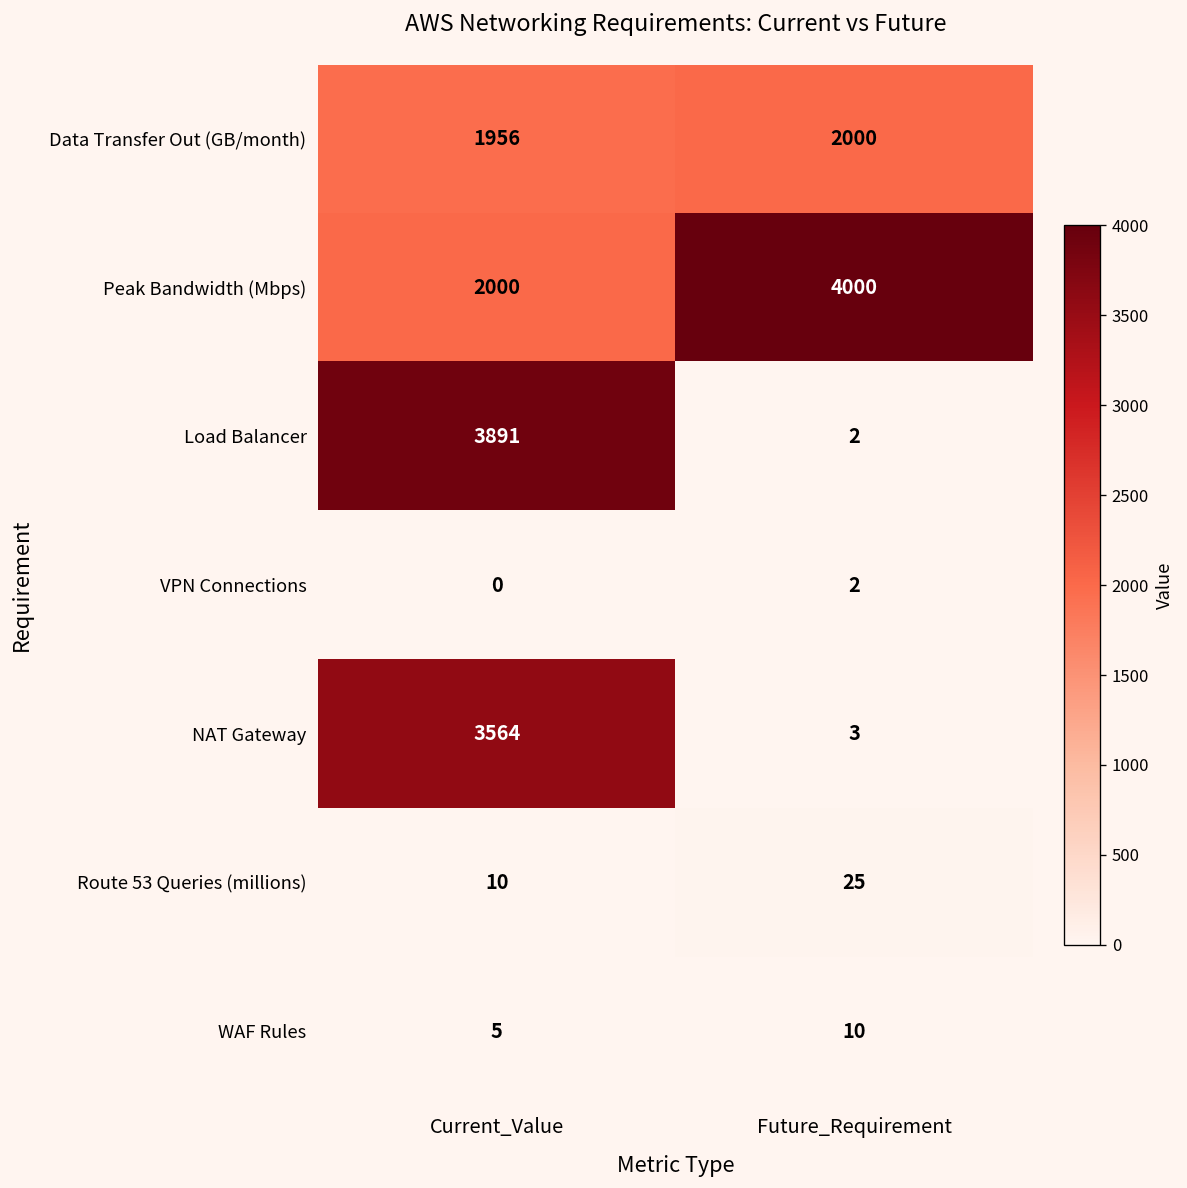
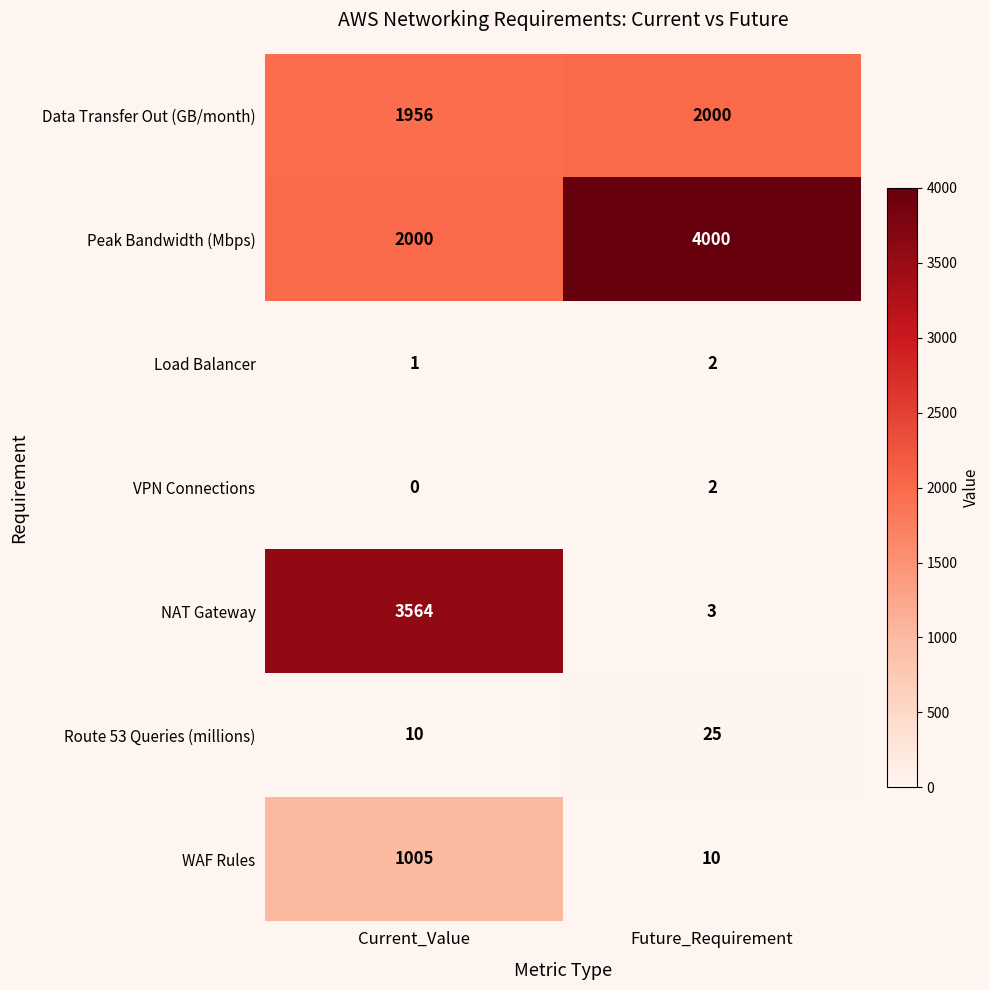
Load Balancer, Current_Value: 3891 -> 1
WAF Rules, Current_Value: 5 -> 1005
